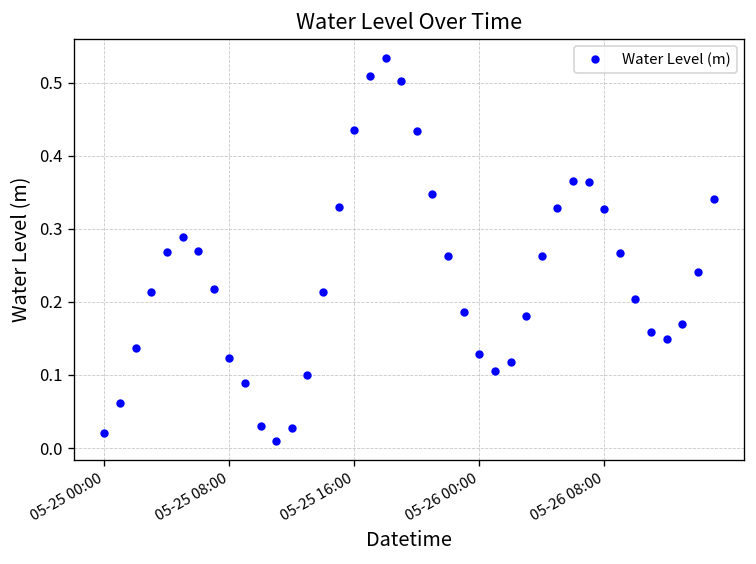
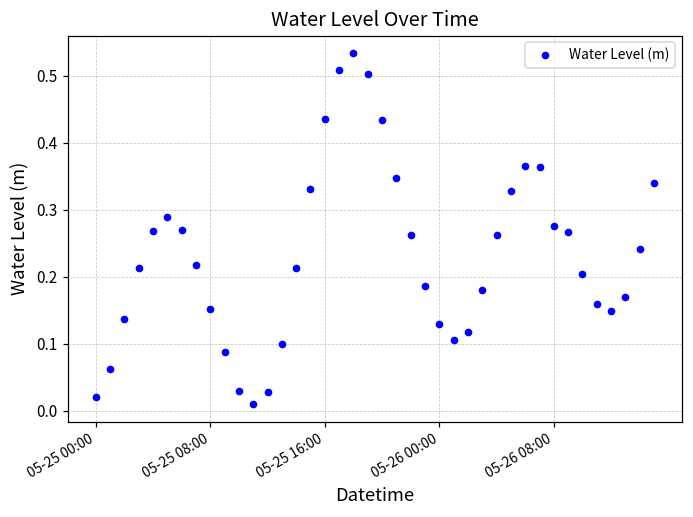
05-25 08:00: 0.12 -> 0.15
05-26 08:00: 0.33 -> 0.28
